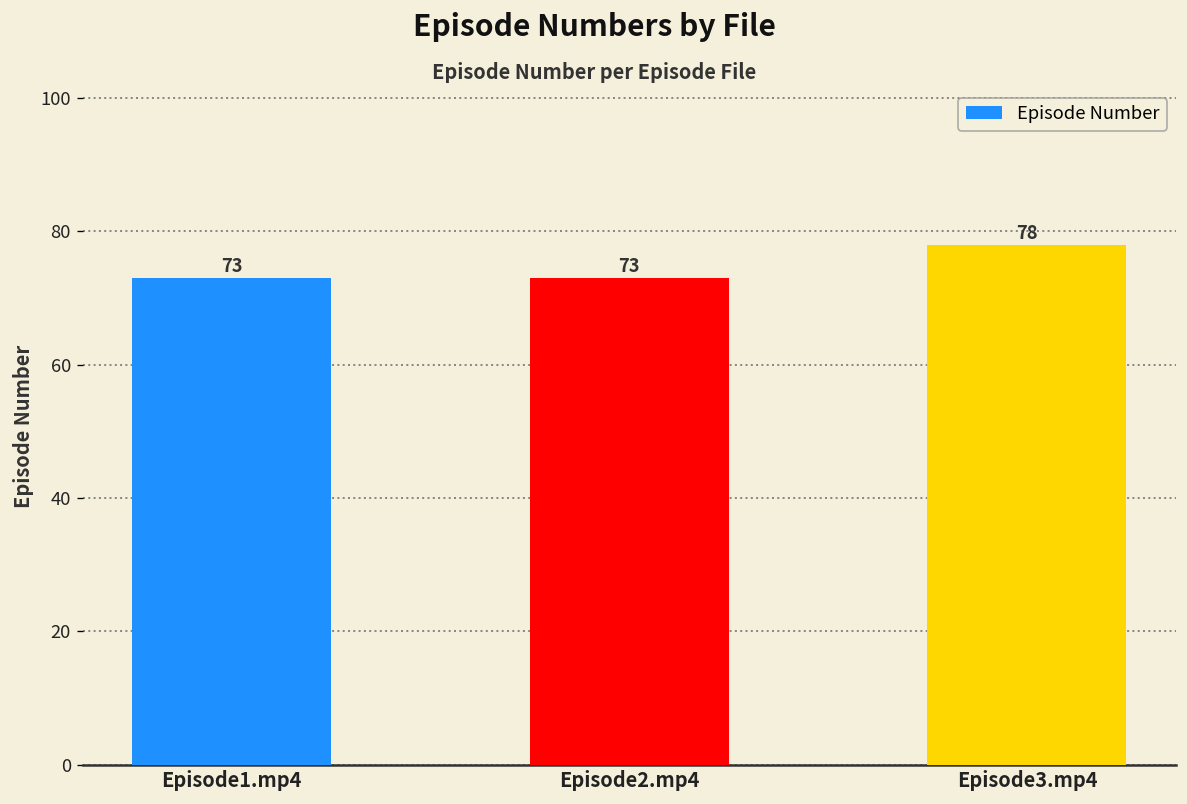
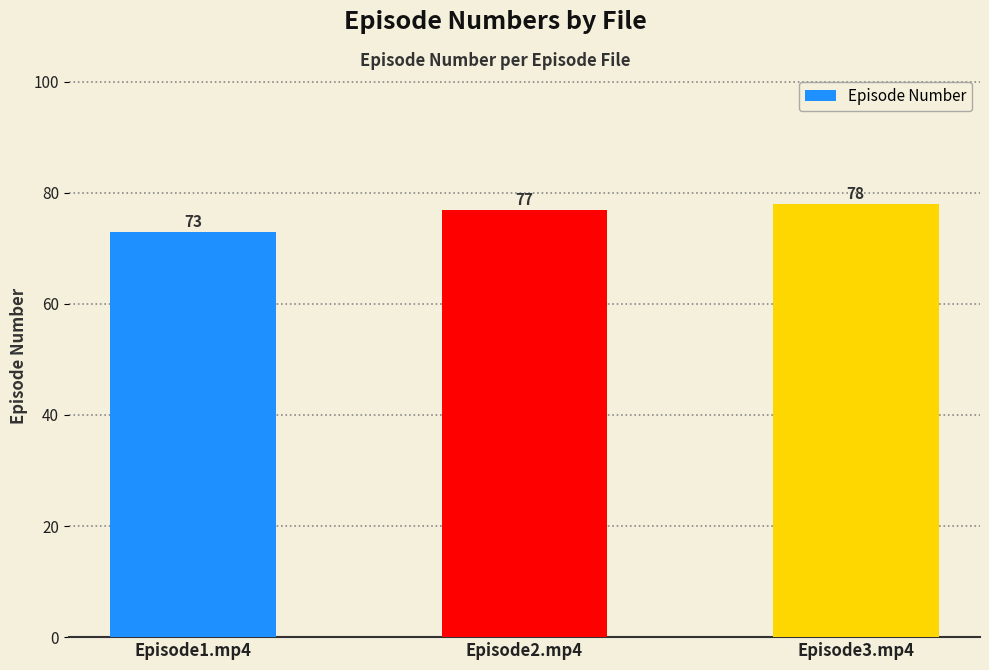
Episode2.mp4: 73 -> 77
